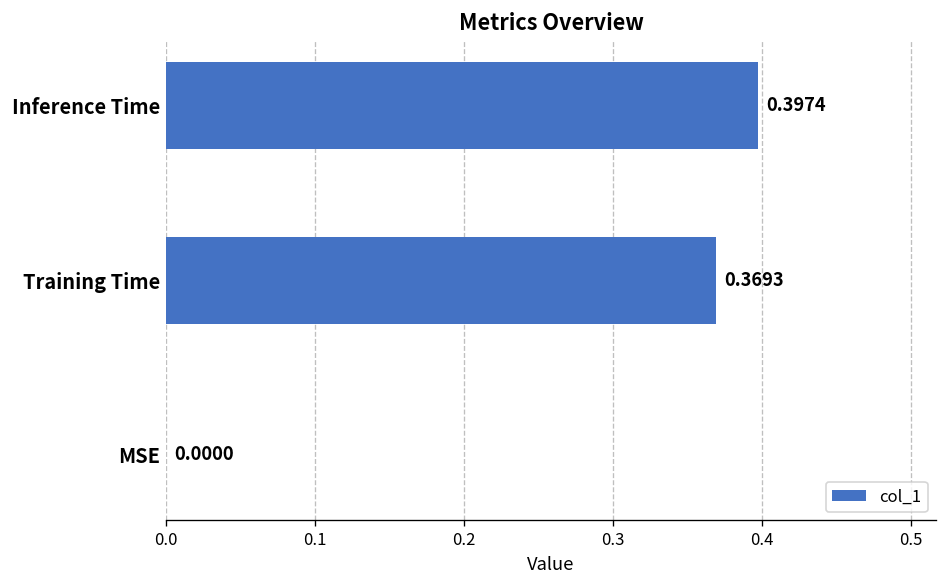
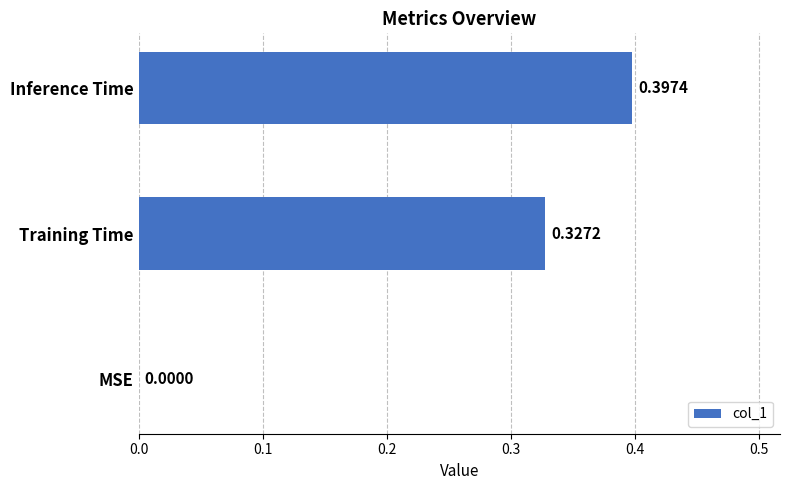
Training Time: 0.3693 -> 0.3272
